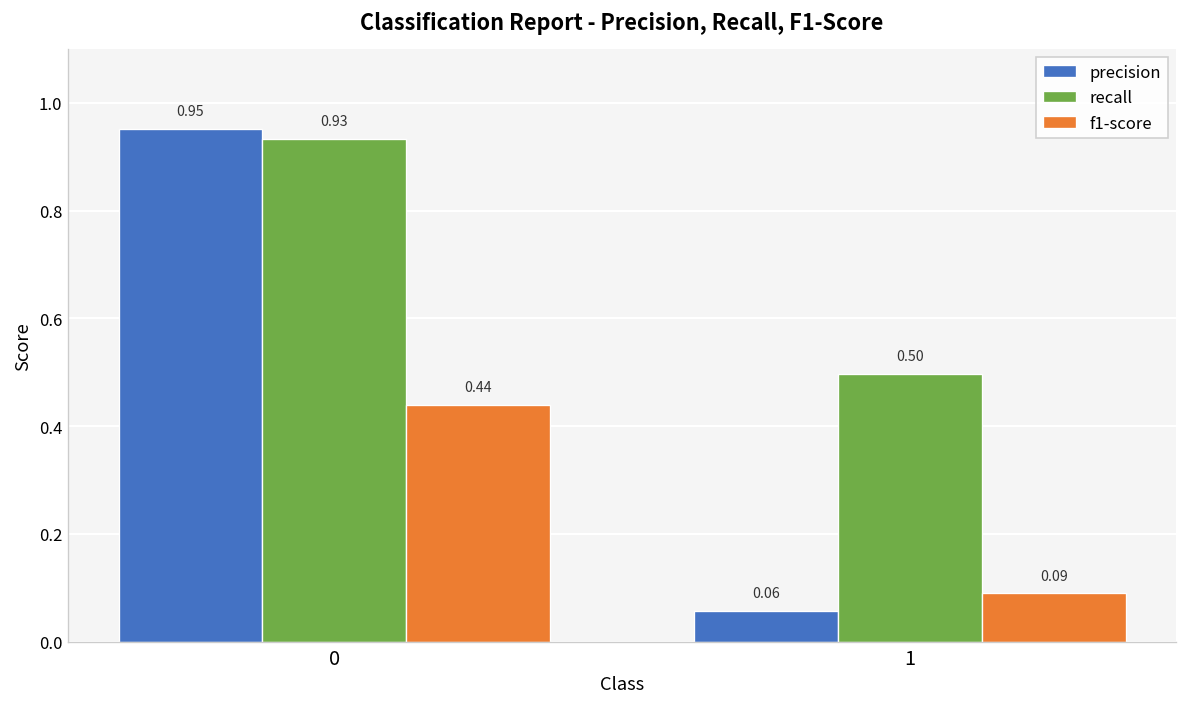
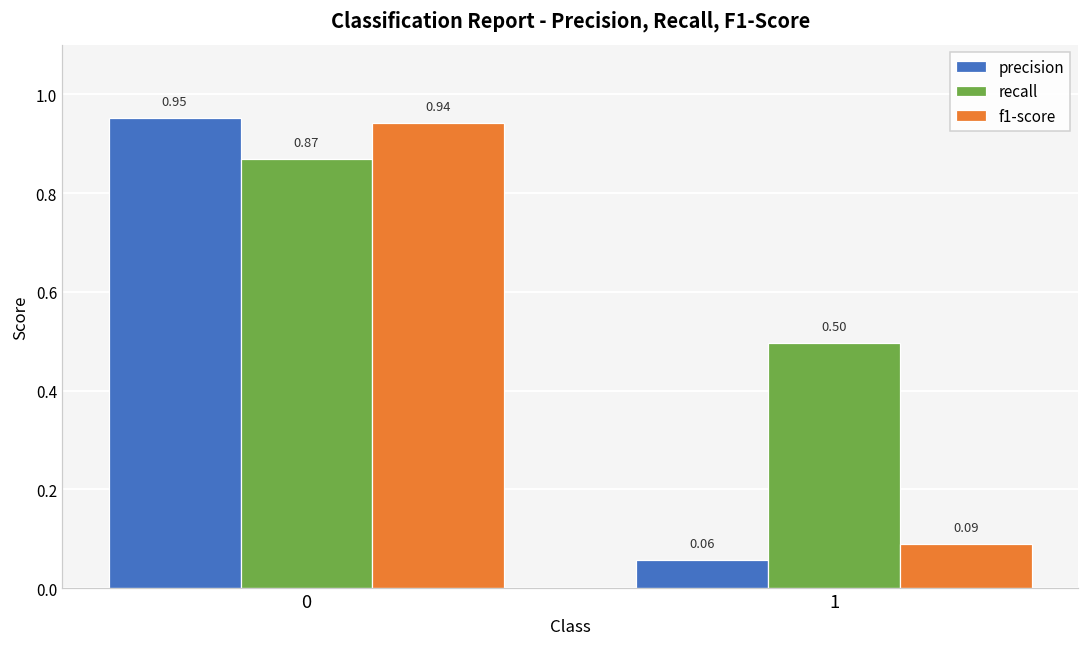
recall, 0: 0.93 -> 0.87
f1-score, 0: 0.44 -> 0.94
